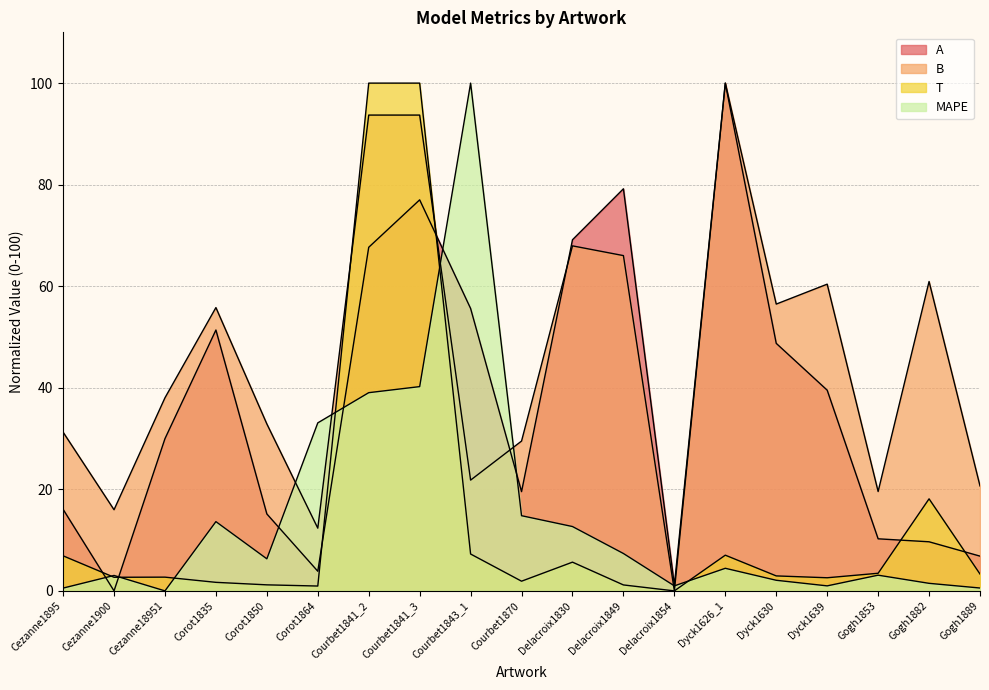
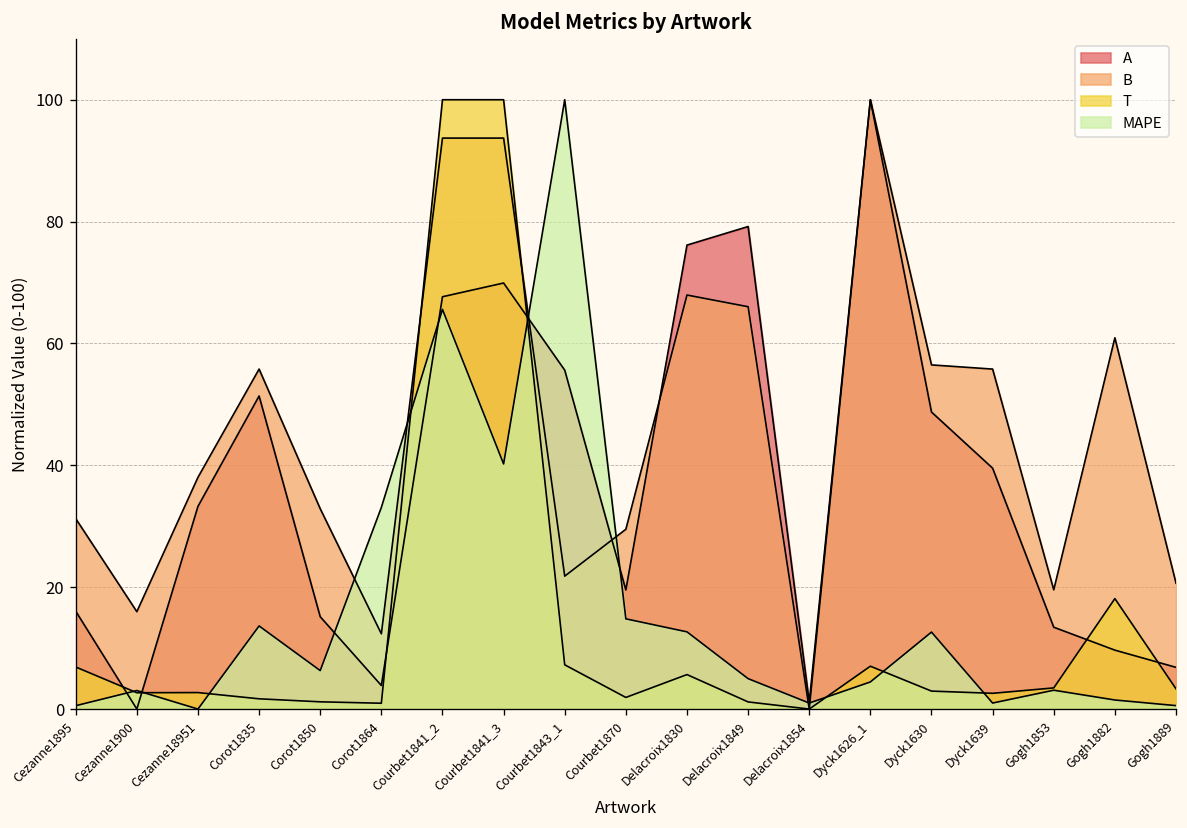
A, Cezanne18951: 30 -> 33
MAPE, Courbet1841_2: 39 -> 66
A, Courbet1841_3: 77 -> 70
A, Delacroix1830: 69 -> 76
MAPE, Delacroix1849: 7 -> 5
MAPE, Dyck1630: 2 -> 13
B, Dyck1639: 60 -> 56
A, Gogh1853: 10 -> 13
